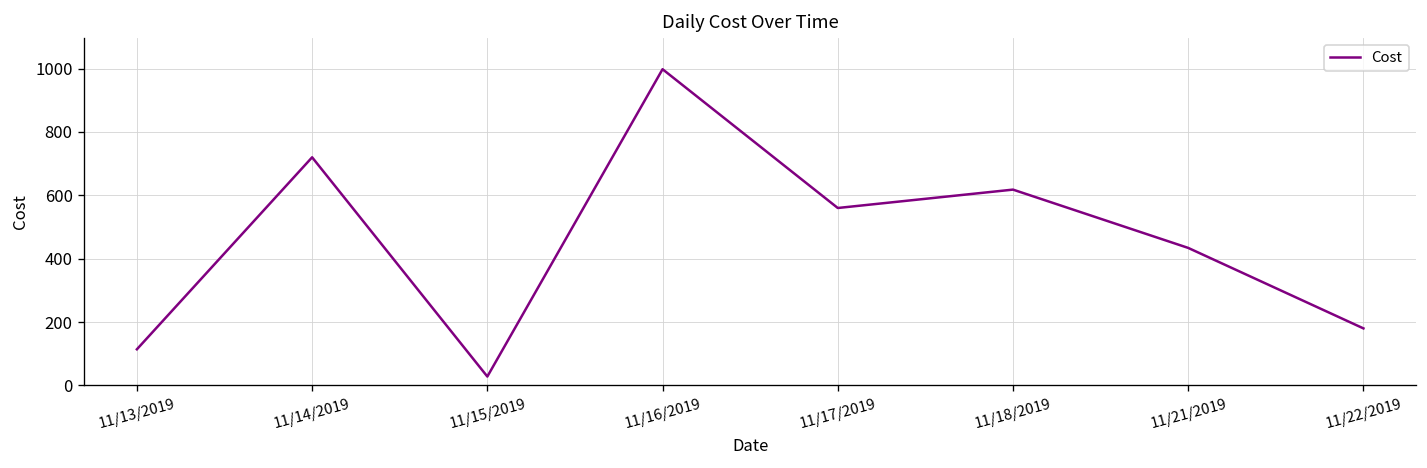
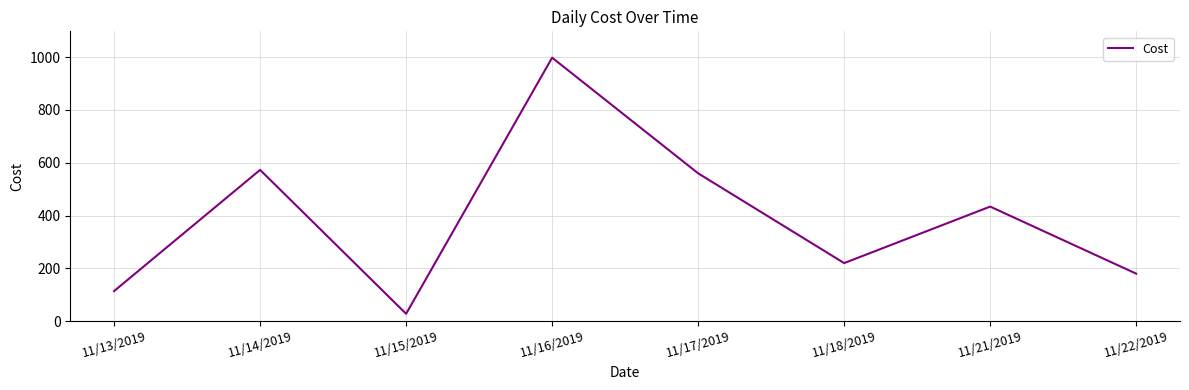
11/14/2019: 720 -> 570
11/18/2019: 620 -> 220
